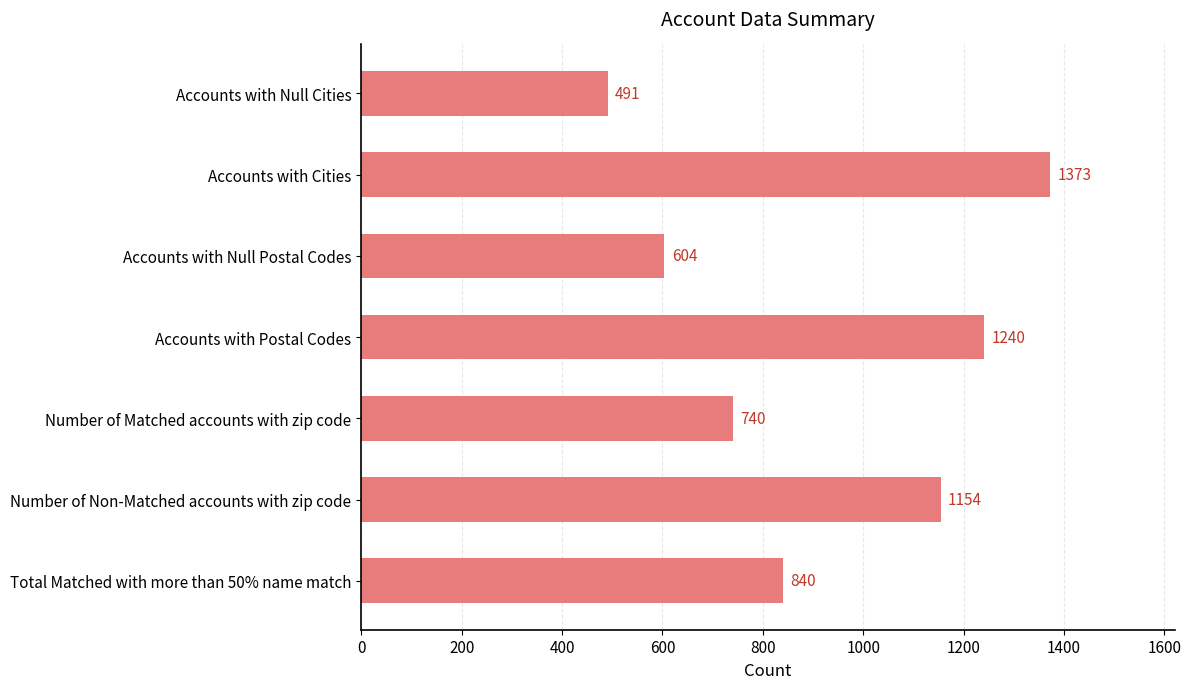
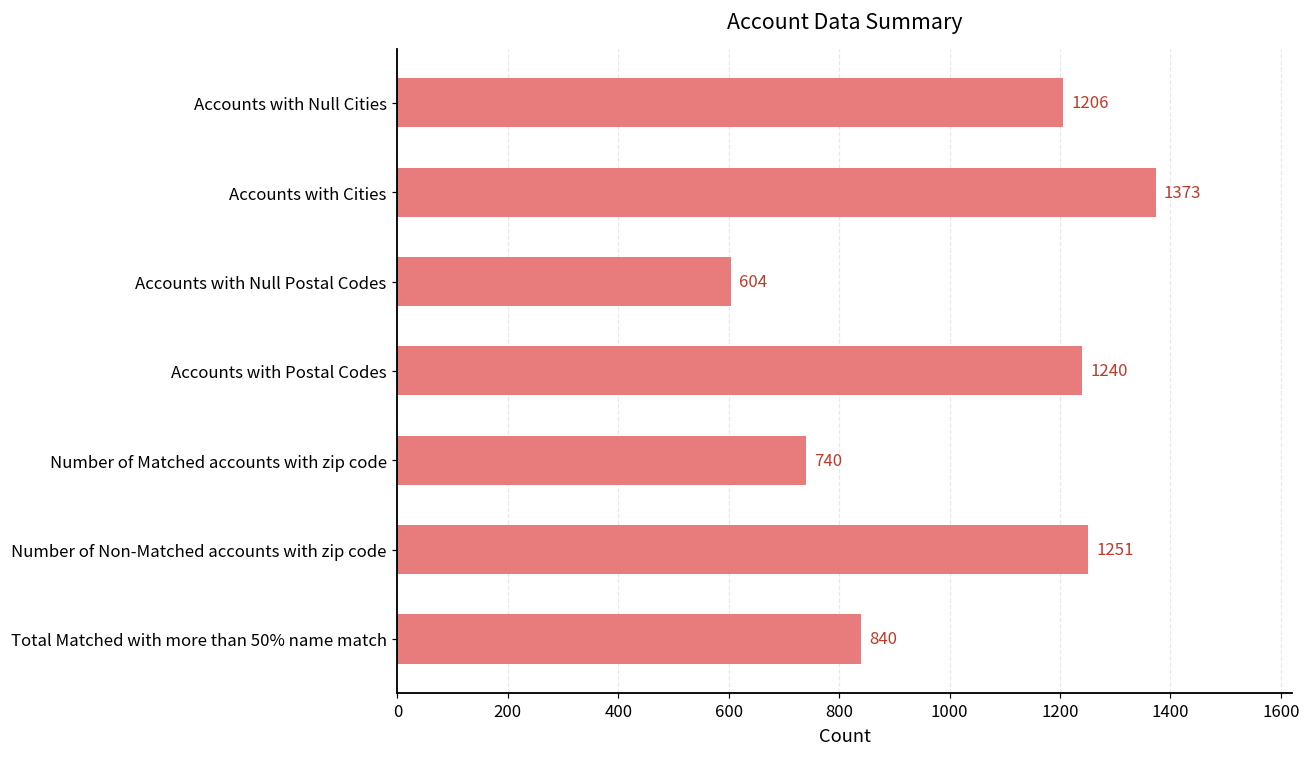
Accounts with Null Cities: 491 -> 1206
Number of Non-Matched accounts with zip code: 1154 -> 1251
